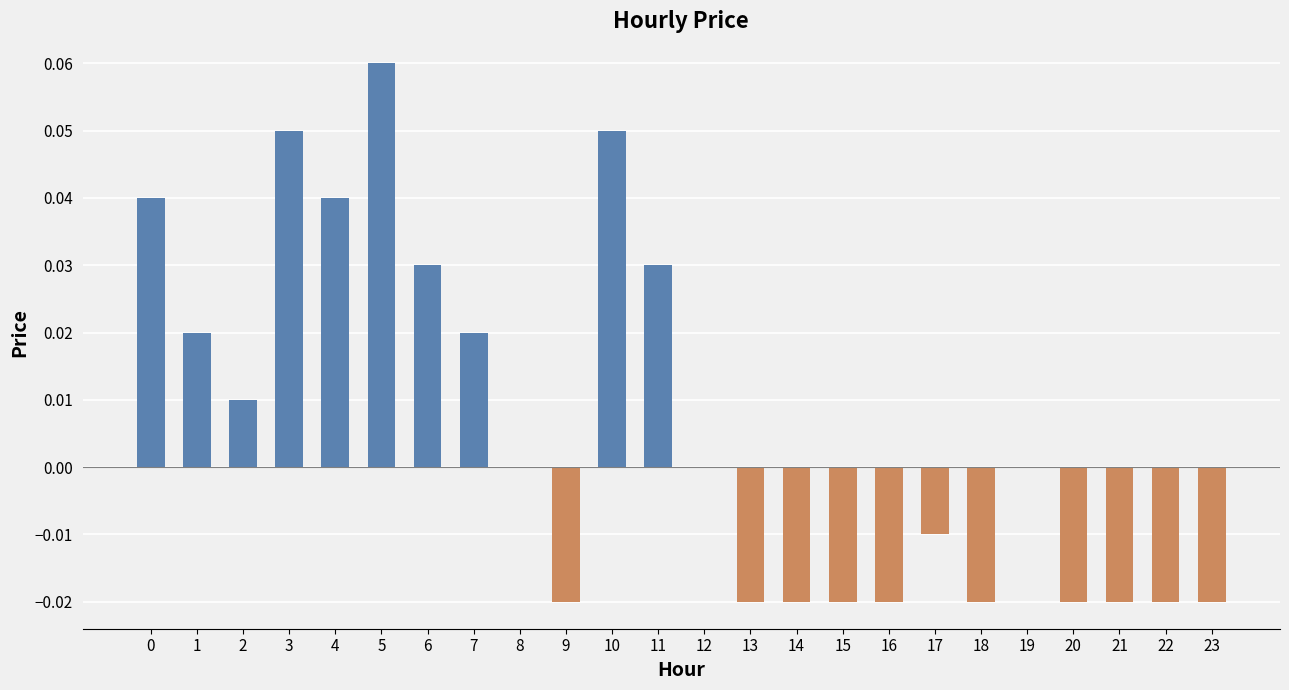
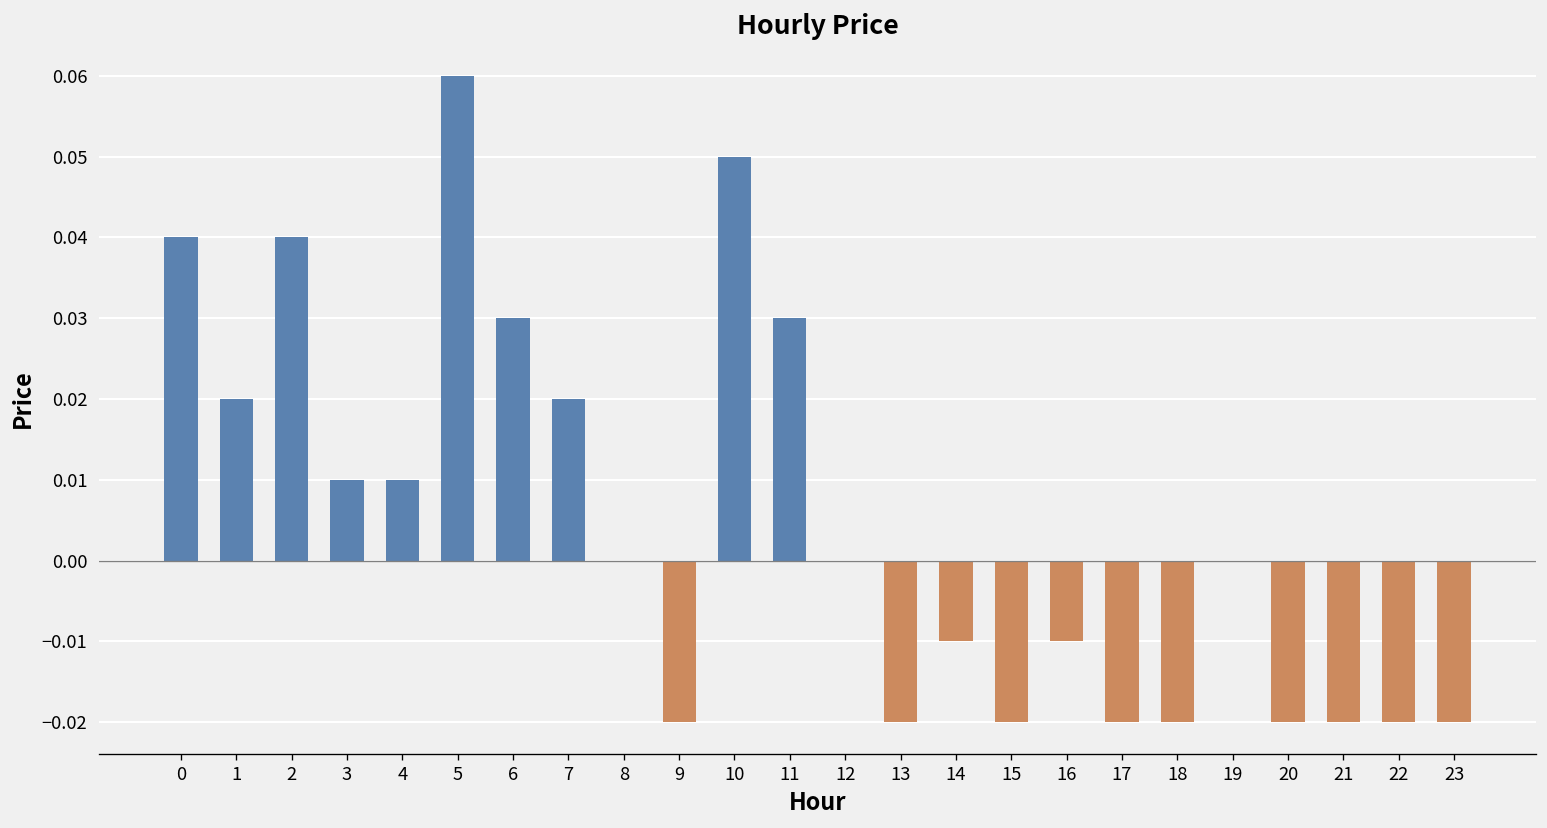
2: 0.01 -> 0.04
3: 0.05 -> 0.01
4: 0.04 -> 0.01
14: -0.02 -> -0.01
16: -0.02 -> -0.01
17: -0.01 -> -0.02
